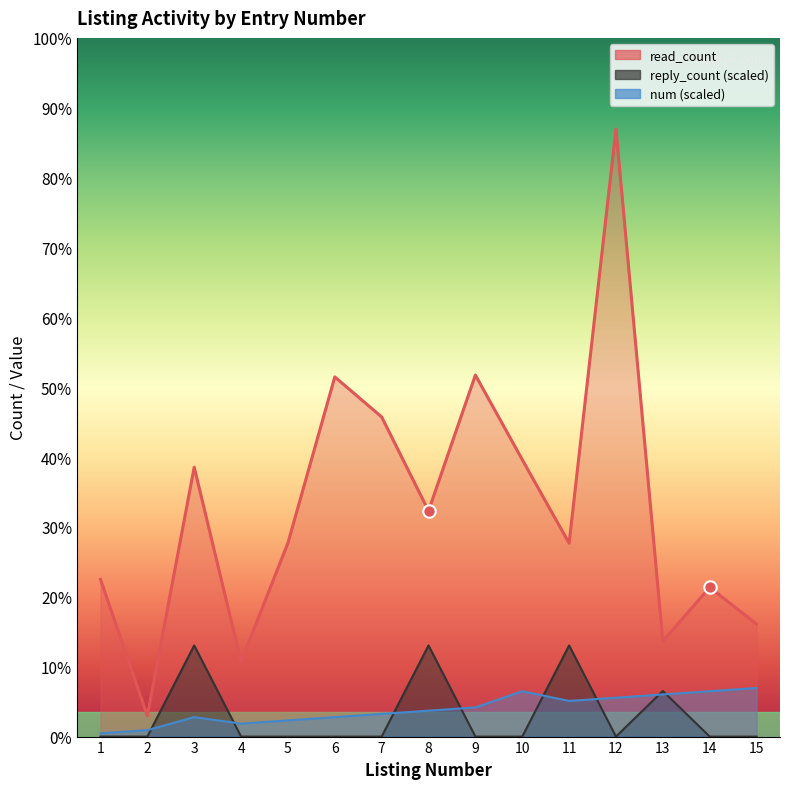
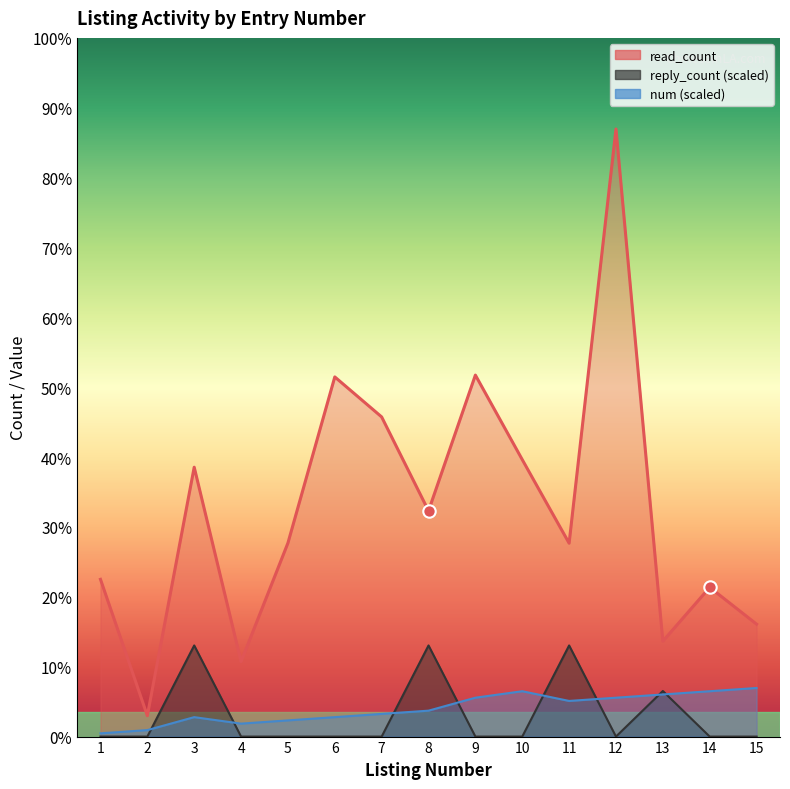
num (scaled), 9: 4% -> 6%
